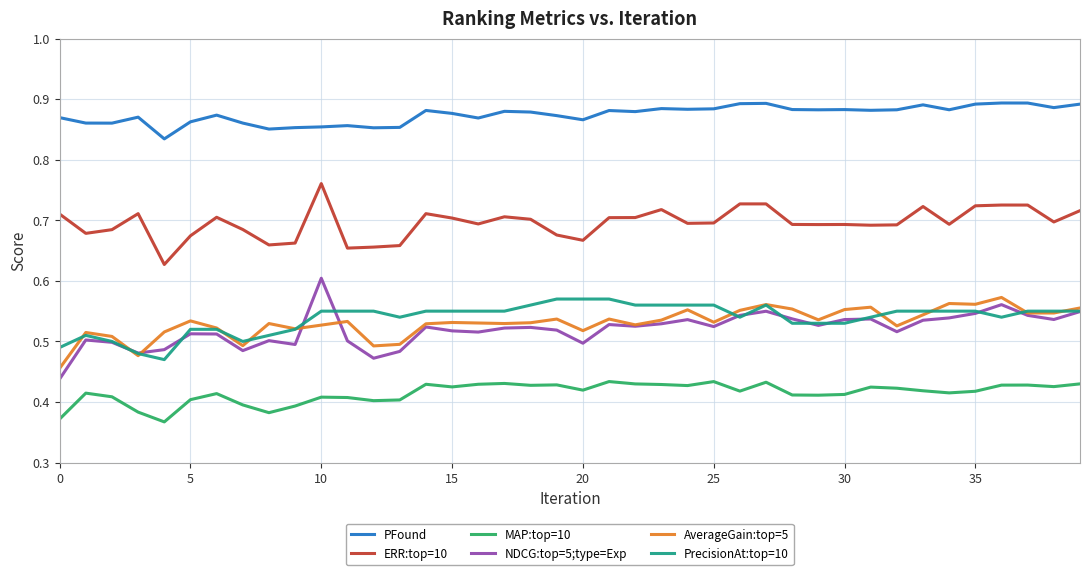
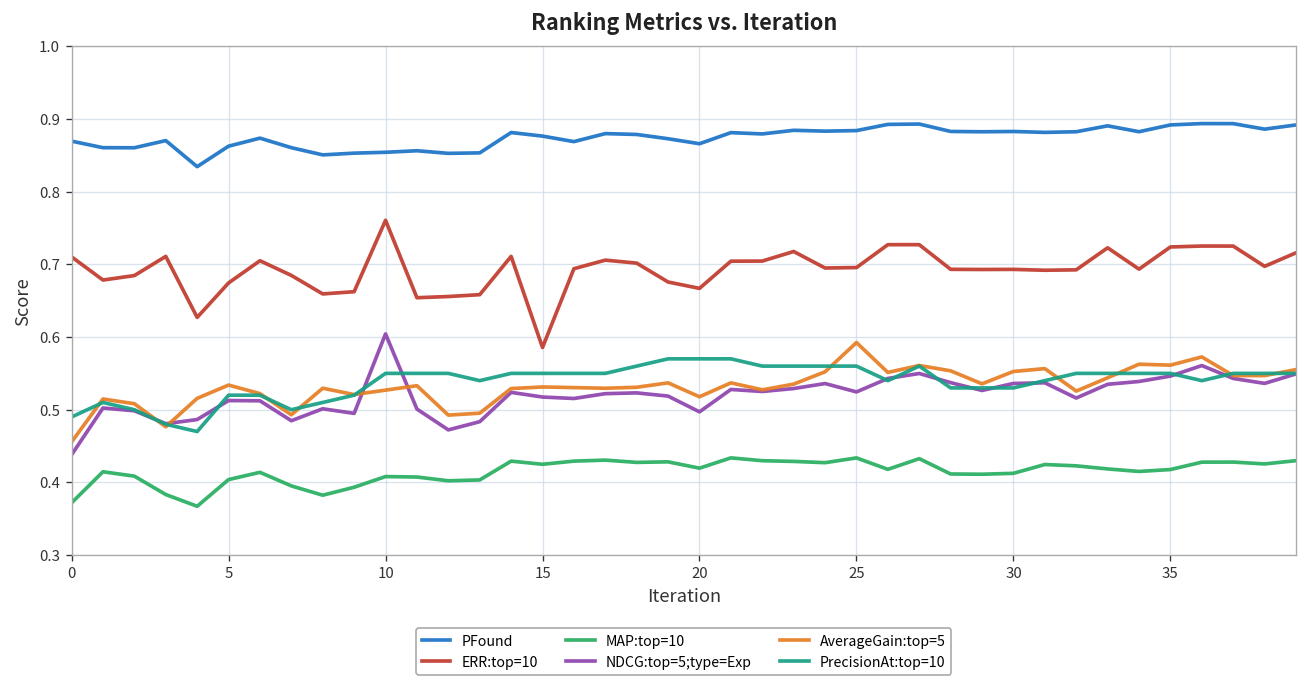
ERR:top=10, 15: 0.70 -> 0.59
AverageGain:top=5, 25: 0.53 -> 0.59
